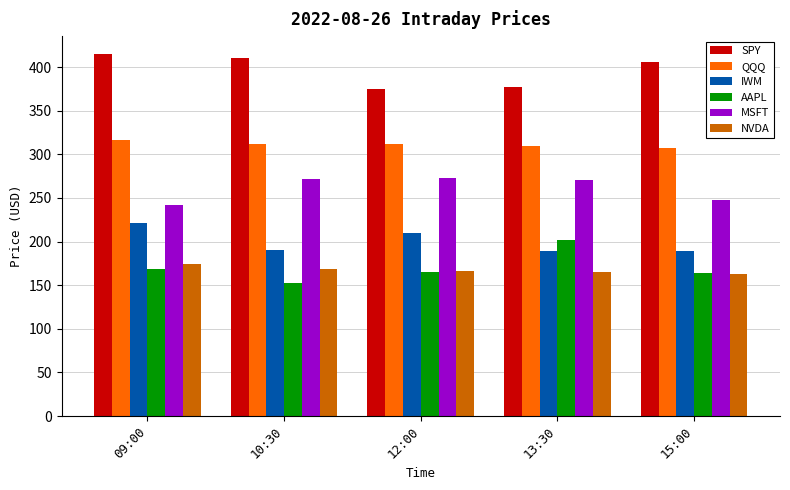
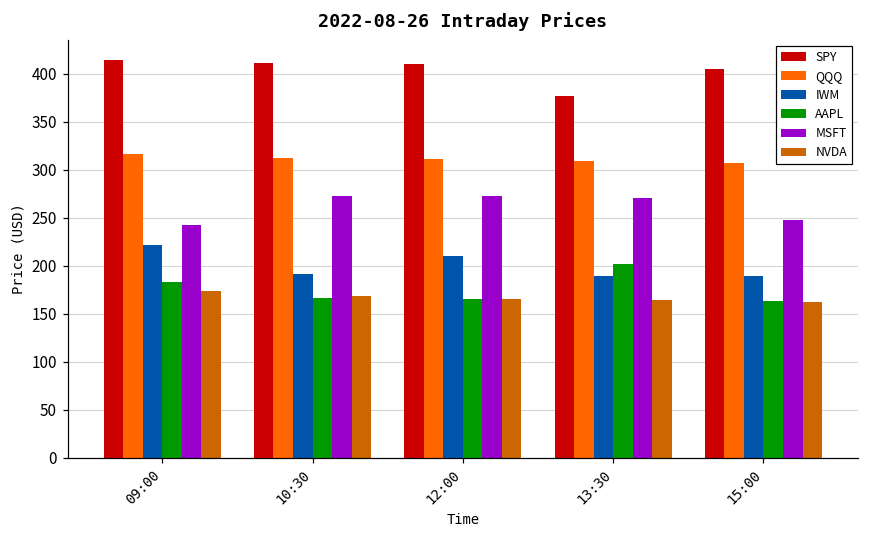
AAPL, 09:00: 170 -> 180
AAPL, 10:30: 150 -> 170
SPY, 12:00: 370 -> 410
